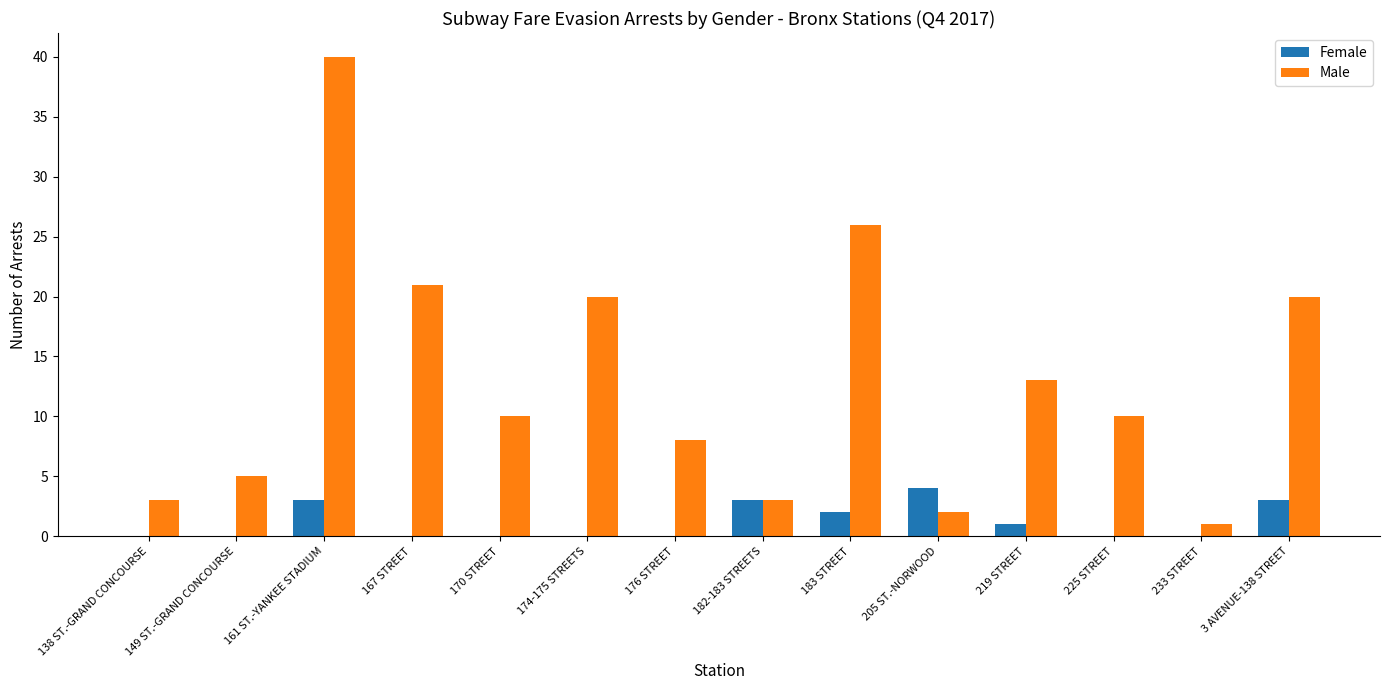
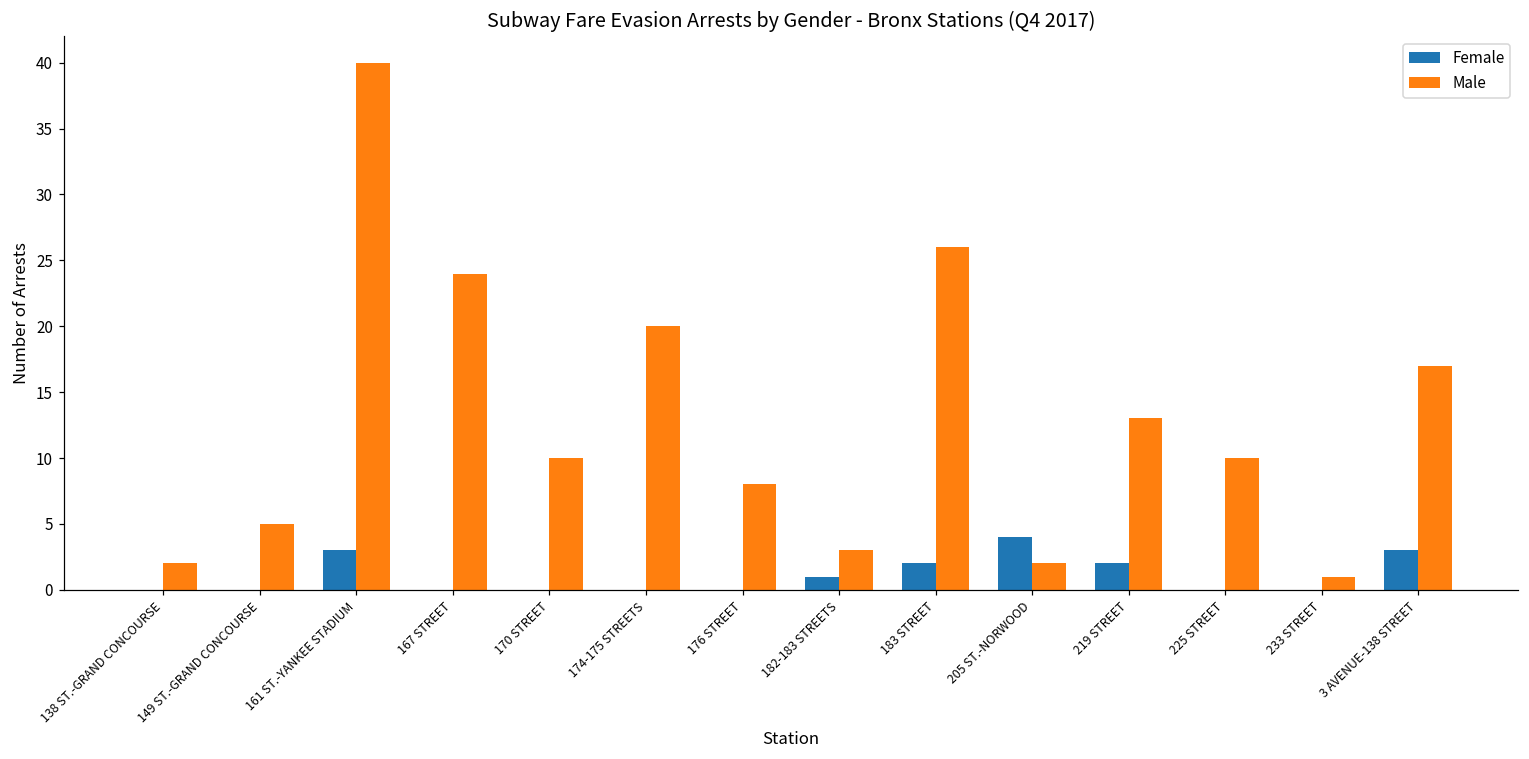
Male, 138 ST.-GRAND CONCOURSE: 3 -> 2
Male, 167 STREET: 21 -> 24
Female, 182-183 STREETS: 3 -> 1
Female, 219 STREET: 1 -> 2
Male, 3 AVENUE-138 STREET: 20 -> 17
